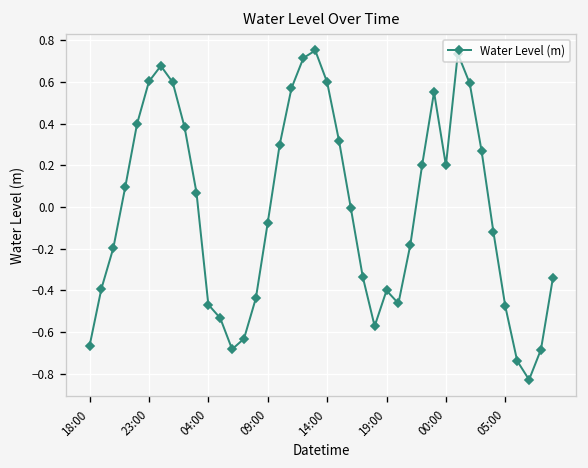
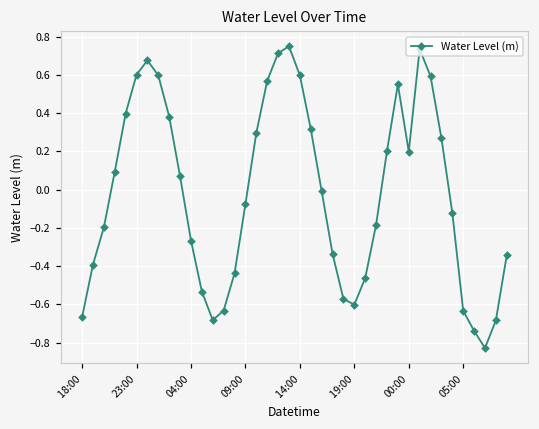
04:00: -0.47 -> -0.27
19:00: -0.40 -> -0.60
05:00: -0.48 -> -0.63
